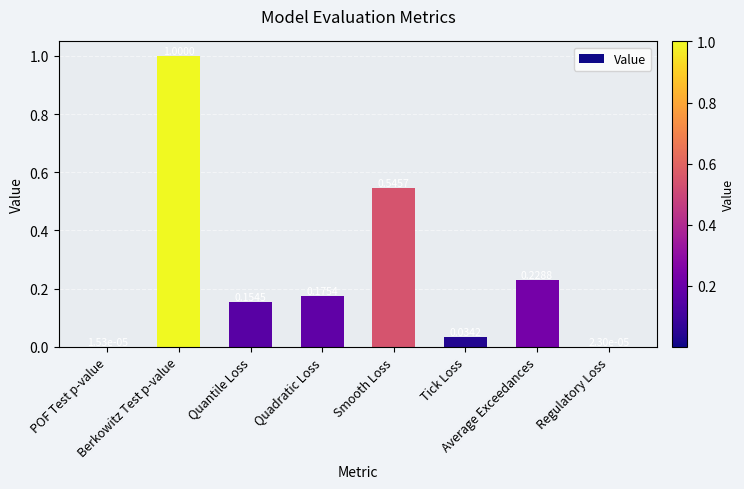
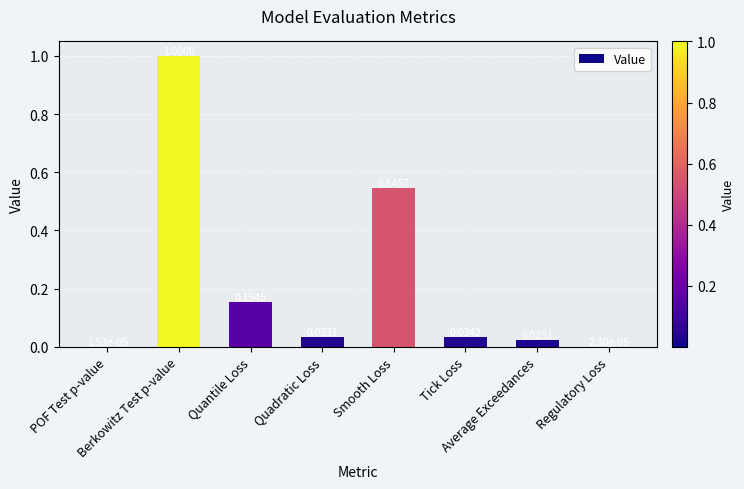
Quadratic Loss: 0.18 -> 0.03
Average Exceedances: 0.23 -> 0.03
